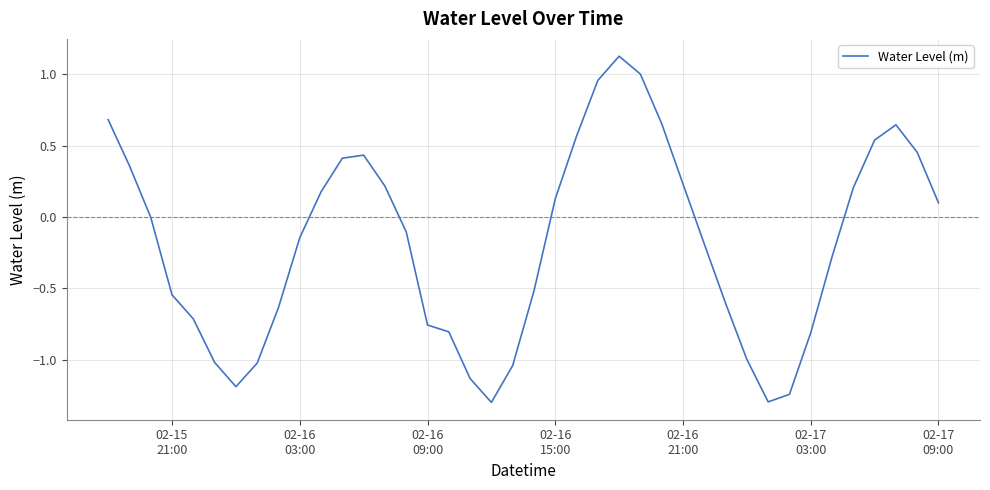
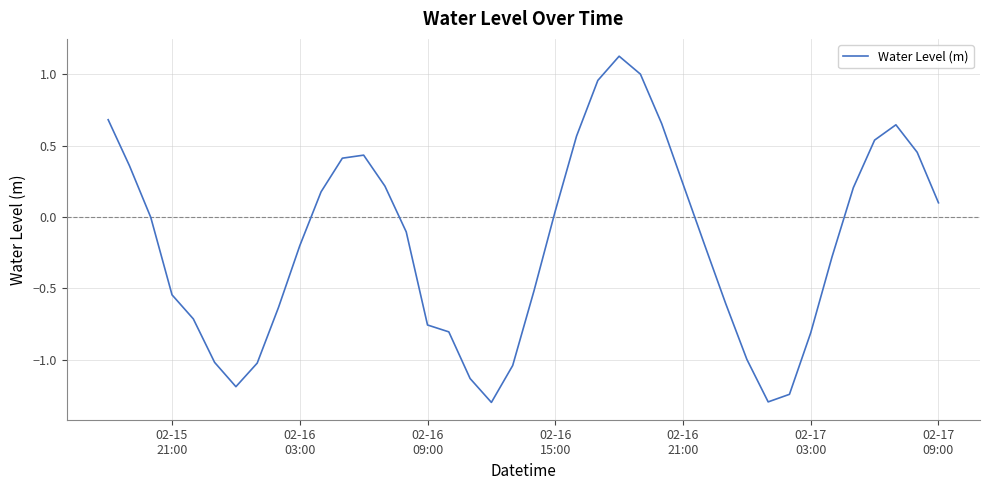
02-16 03:00: -0.15 -> -0.20
02-16 15:00: 0.13 -> 0.04
